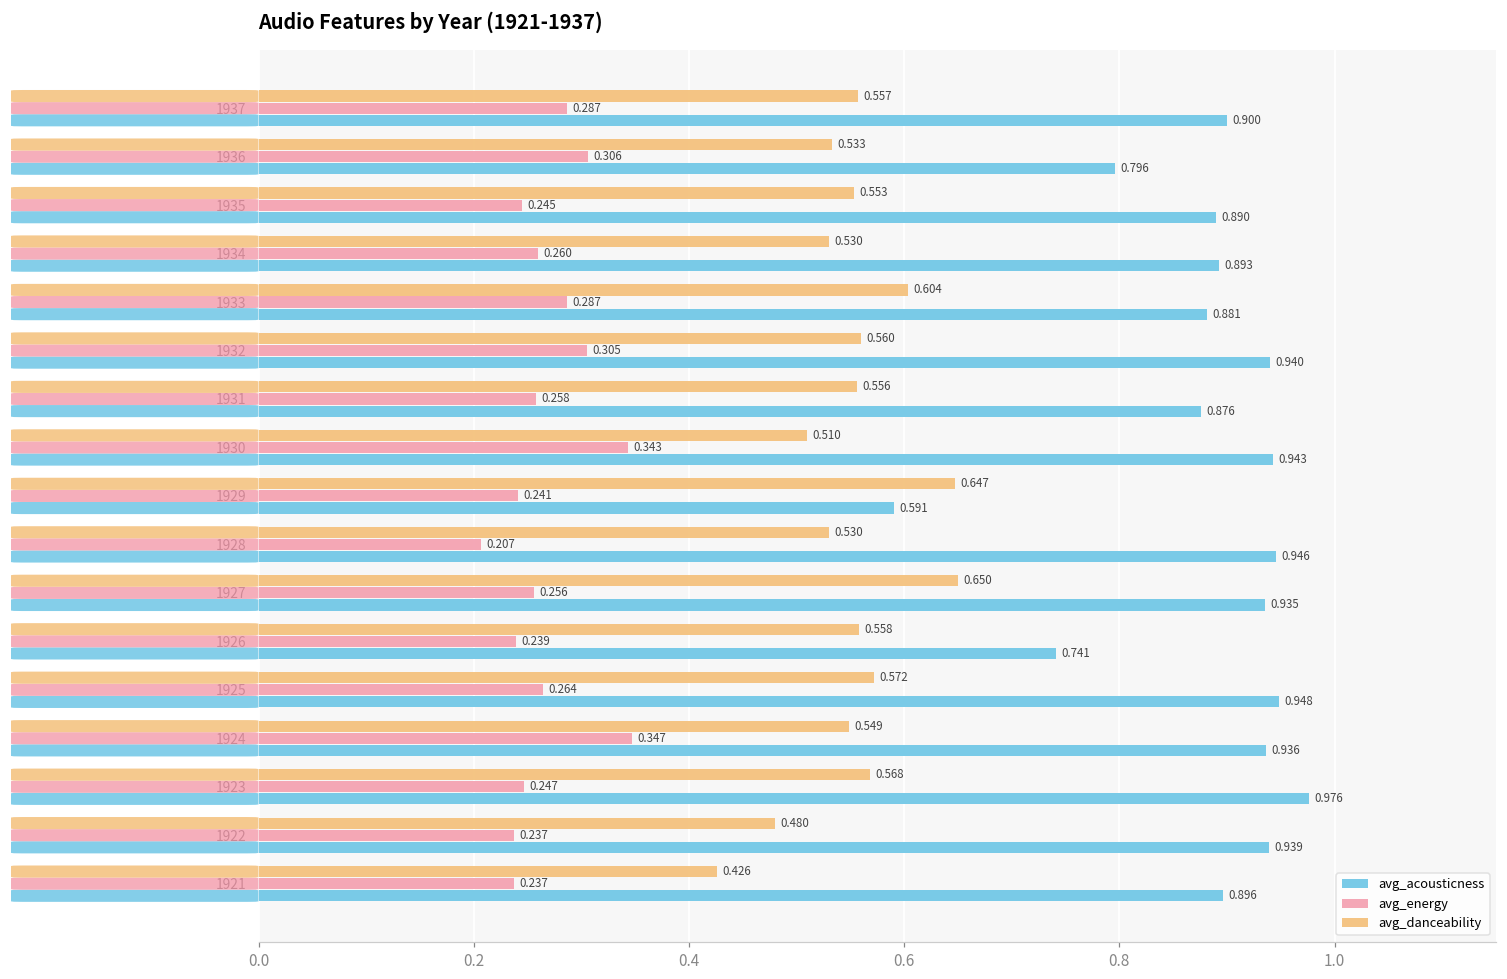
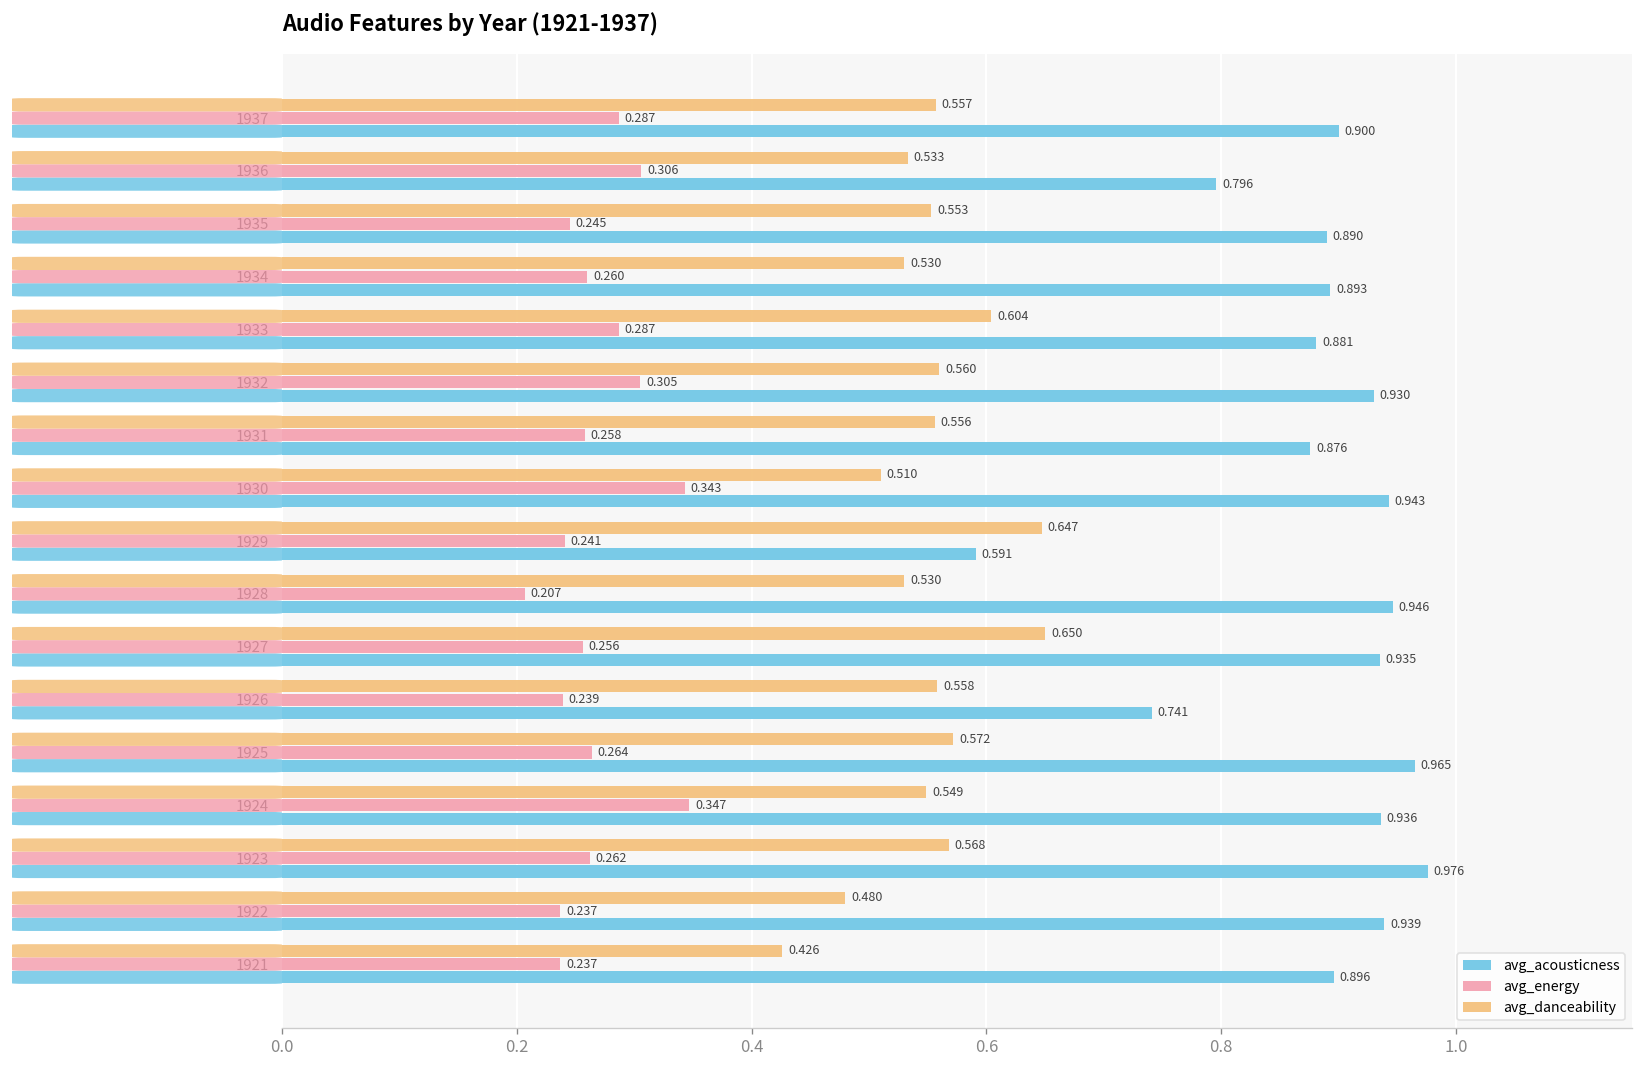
avg_acousticness, 1932: 0.940 -> 0.930
avg_acousticness, 1925: 0.948 -> 0.965
avg_energy, 1923: 0.247 -> 0.262
